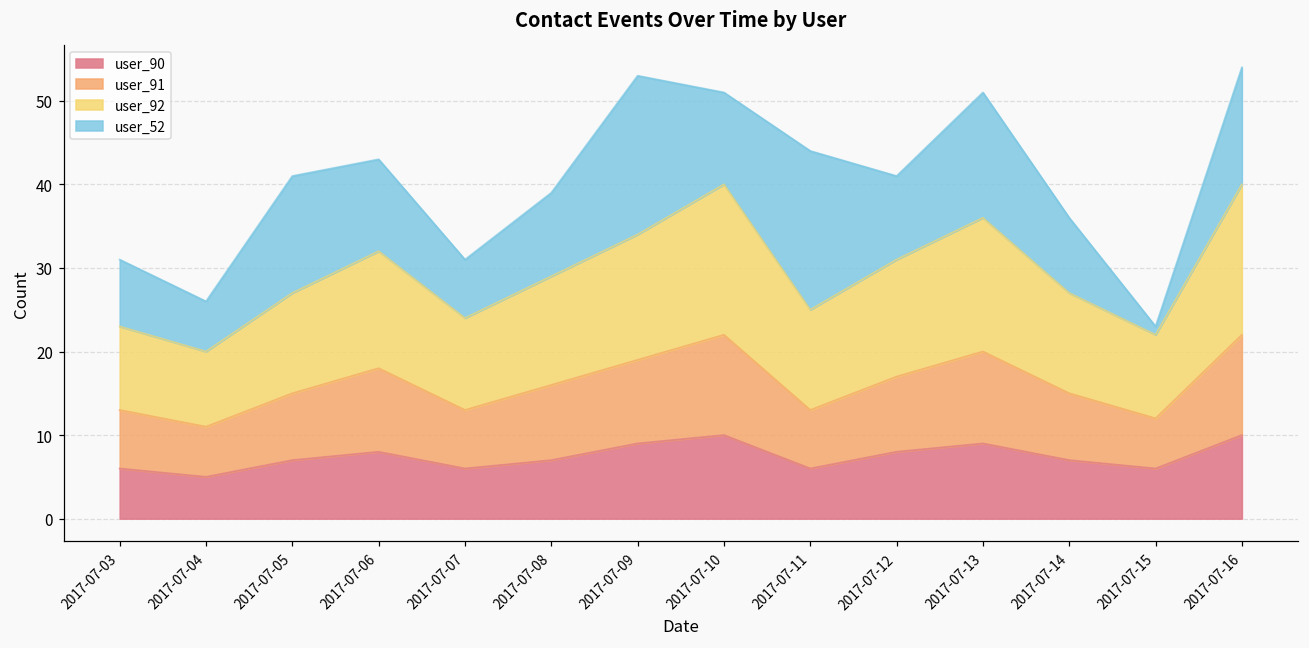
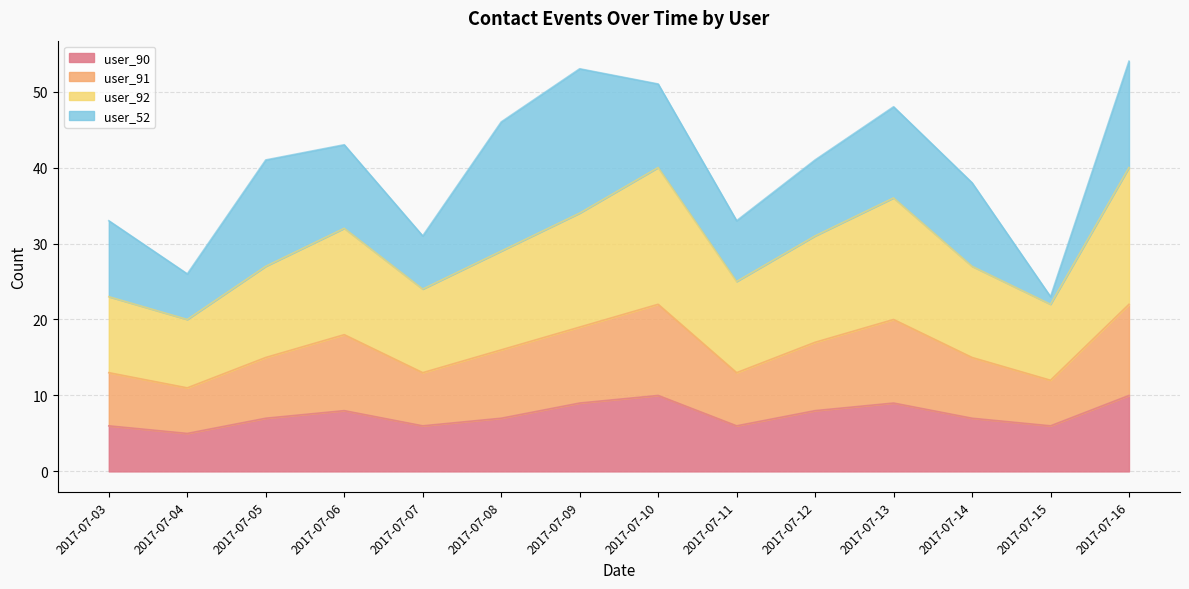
user_52, 2017-07-03: 8 -> 10
user_52, 2017-07-08: 10 -> 17
user_52, 2017-07-11: 19 -> 8
user_52, 2017-07-13: 15 -> 12
user_52, 2017-07-14: 9 -> 11
